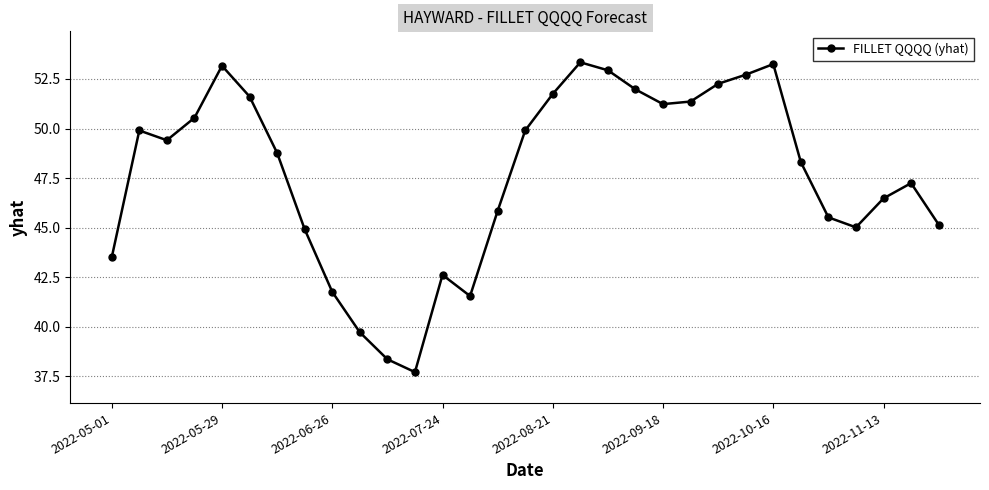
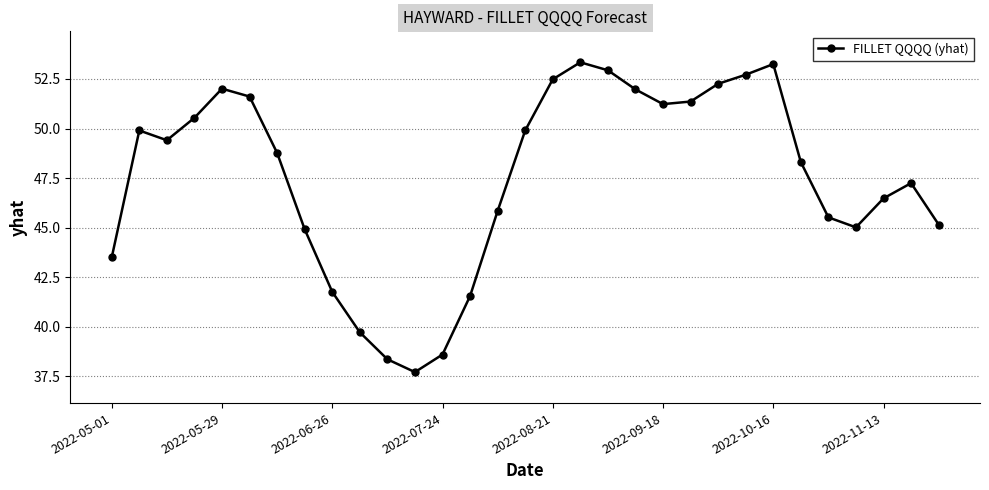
2022-05-29: 53.2 -> 52.0
2022-07-24: 42.6 -> 38.6
2022-08-21: 51.7 -> 52.5
